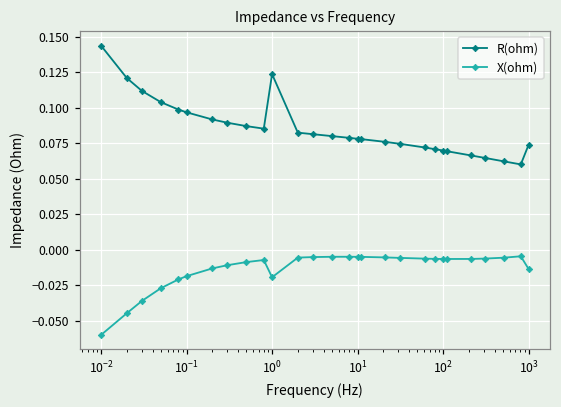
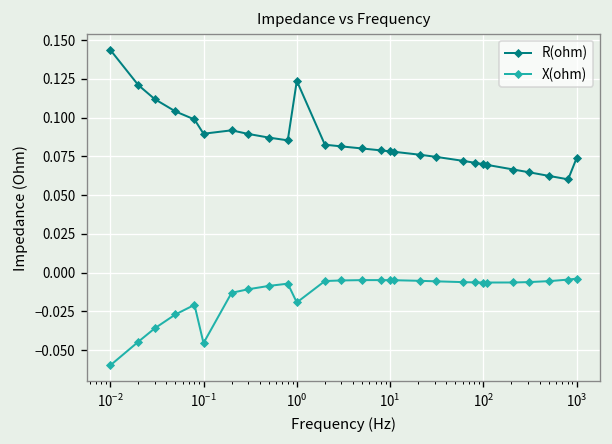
R(ohm), 10^-1: 0.097 -> 0.090
X(ohm), 10^-1: -0.019 -> -0.045
X(ohm), 10^3: -0.013 -> -0.004
